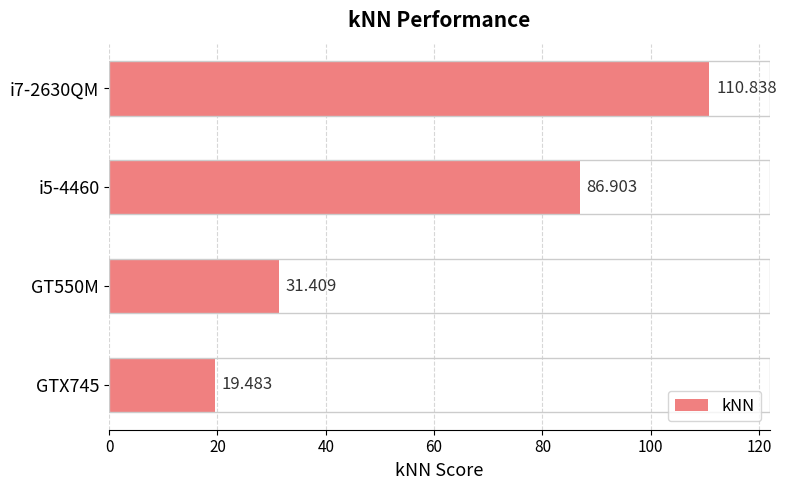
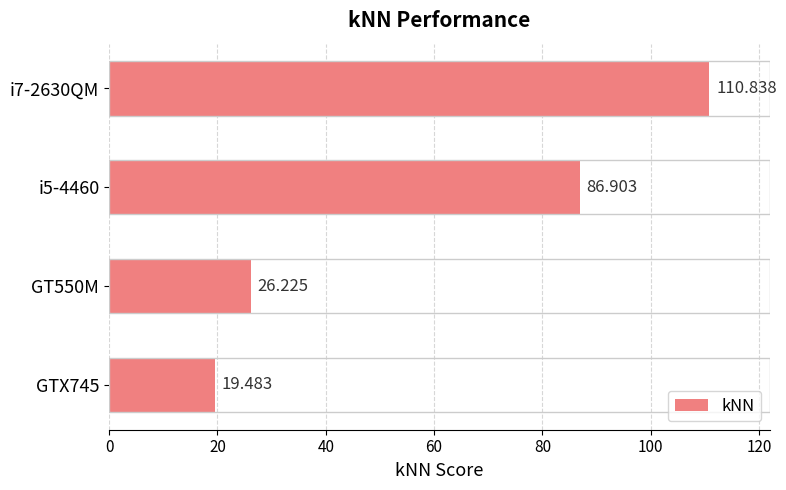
GT550M: 31.409 -> 26.225
